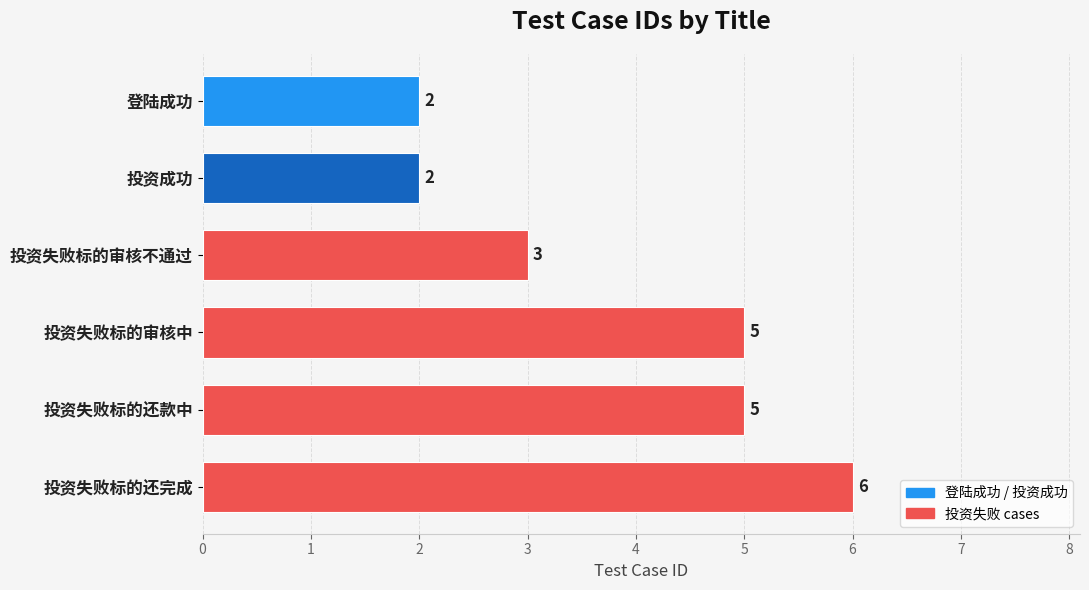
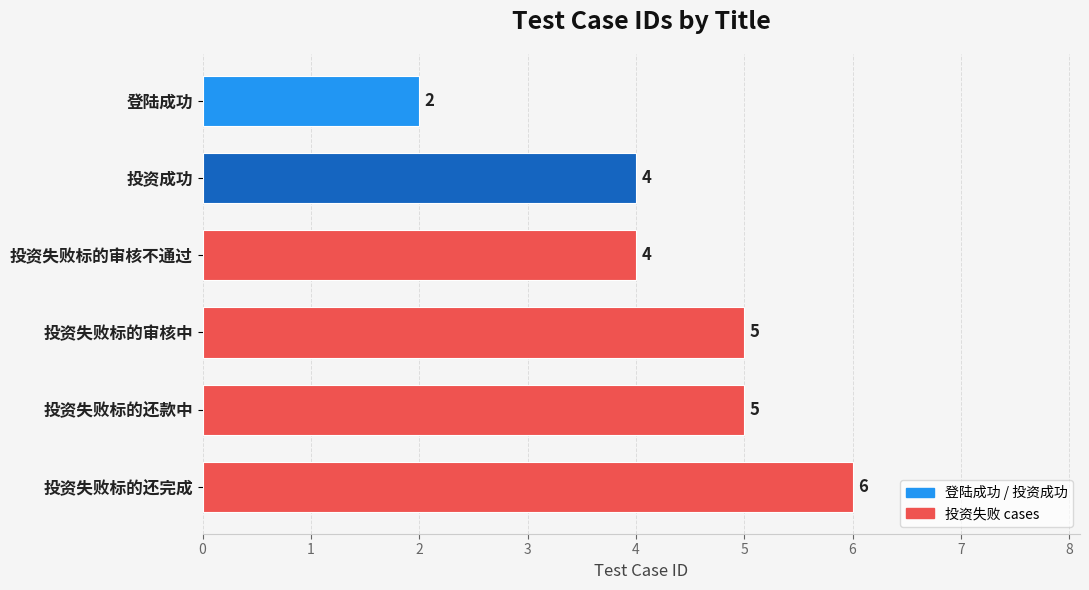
投资成功: 2 -> 4
投资失败标的审核不通过: 3 -> 4
